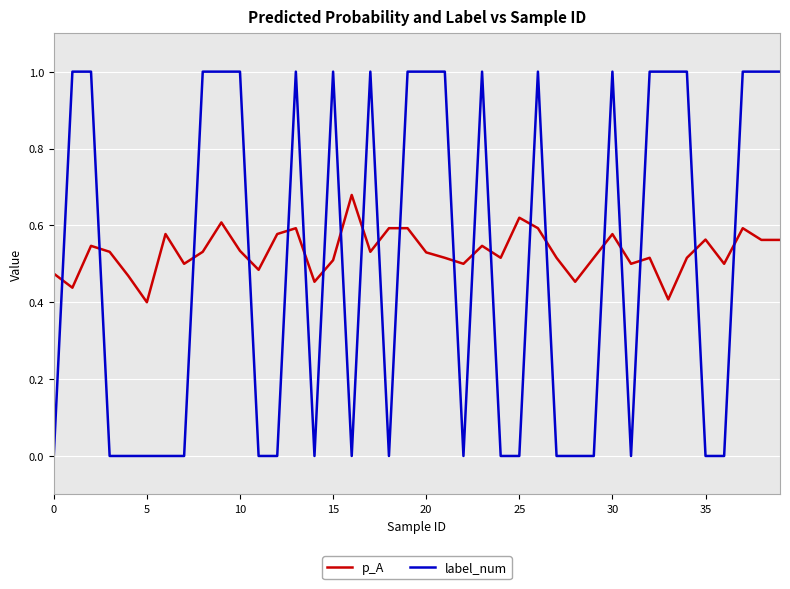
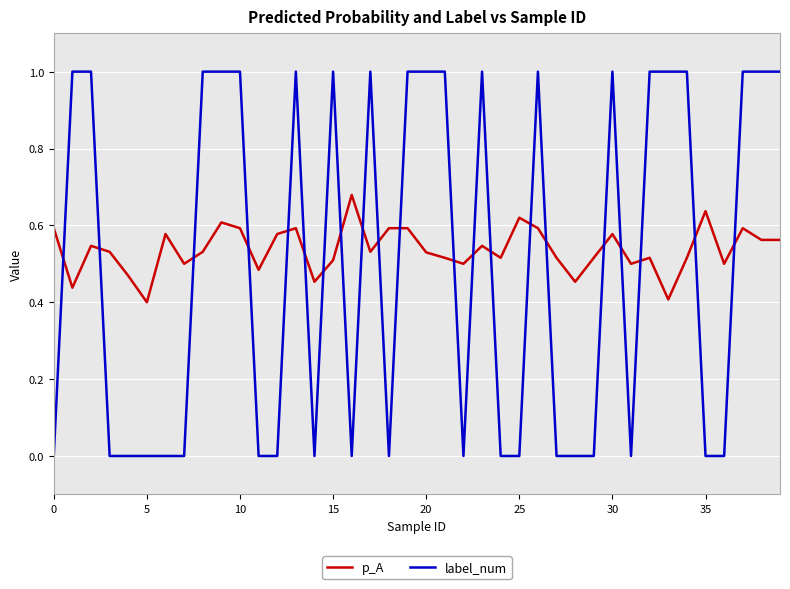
p_A, 0: 0.47 -> 0.59
p_A, 10: 0.53 -> 0.59
p_A, 35: 0.56 -> 0.64
